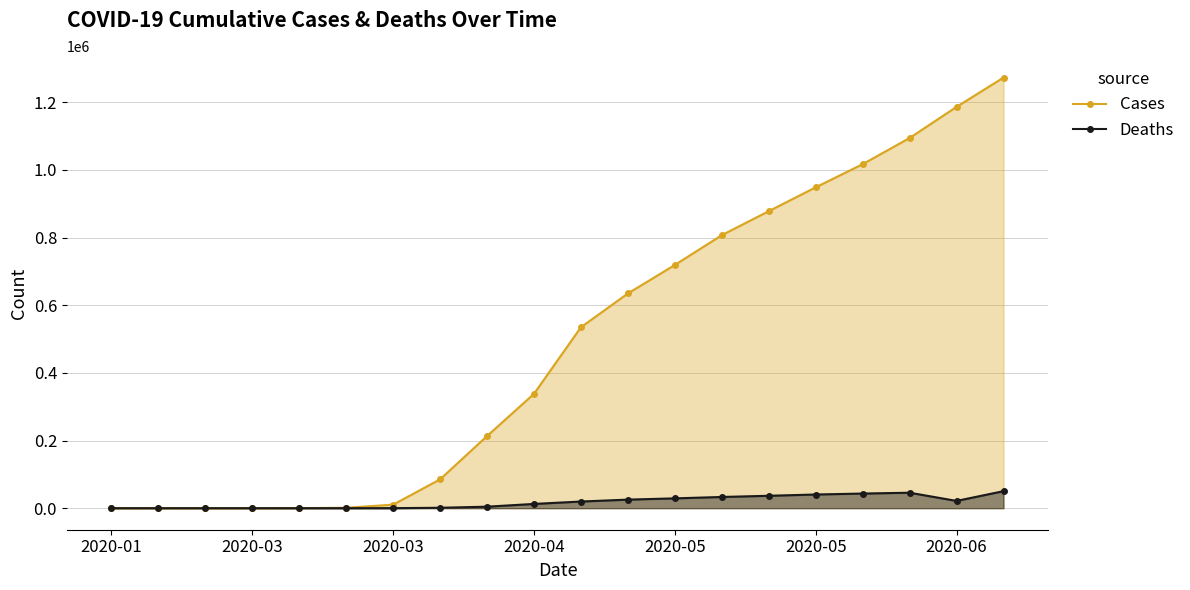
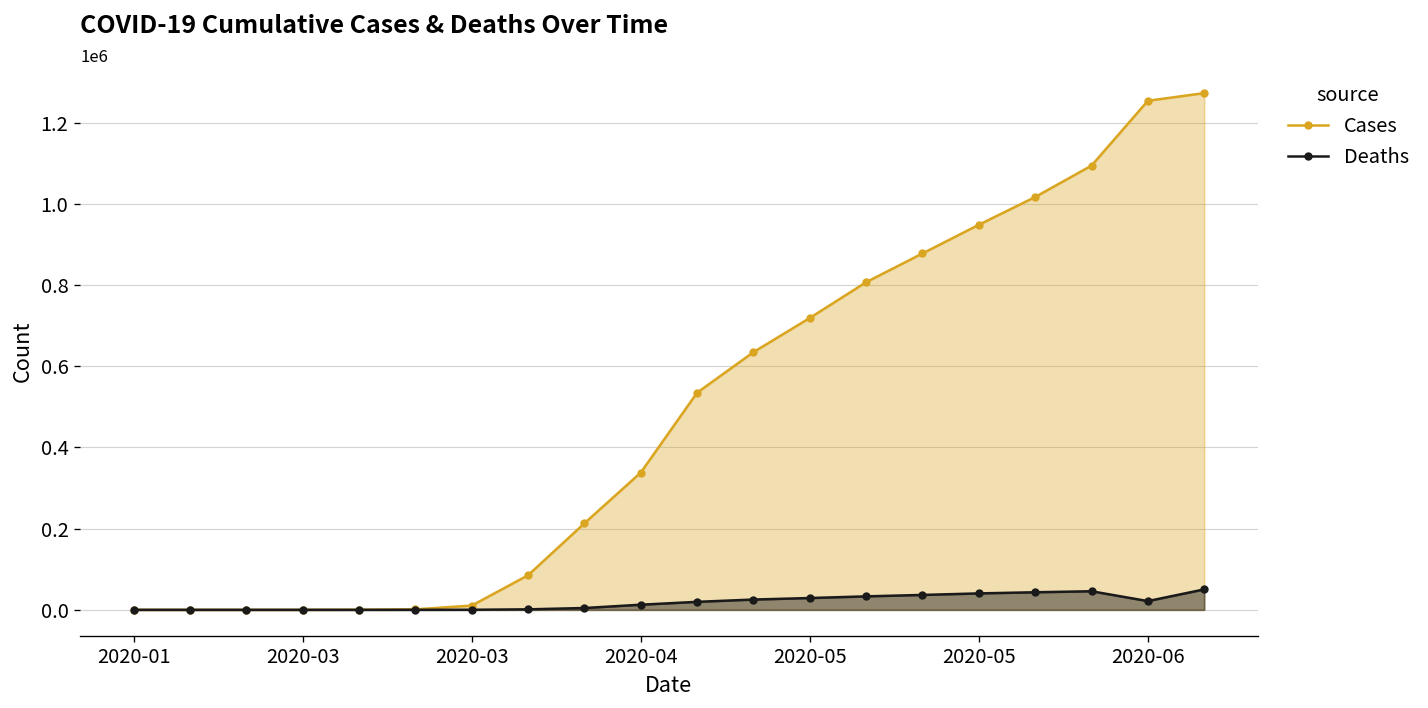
Cases, 2020-06: 1190000 -> 1250000
